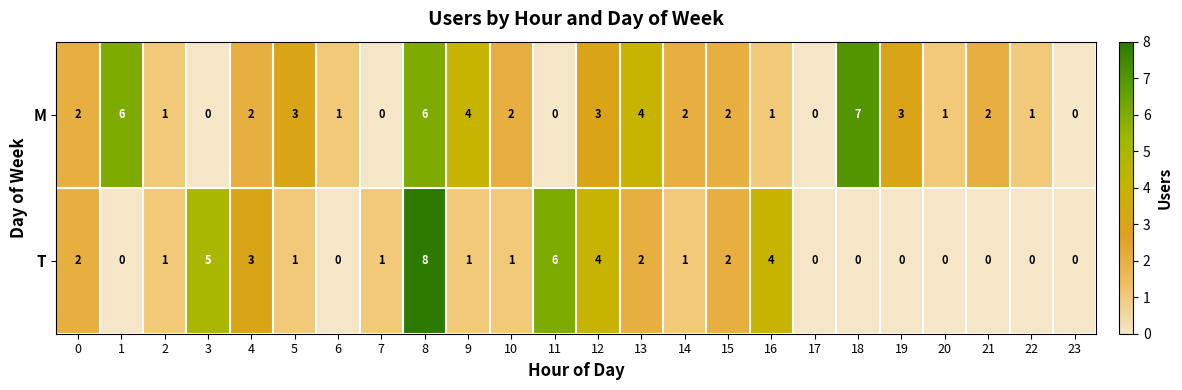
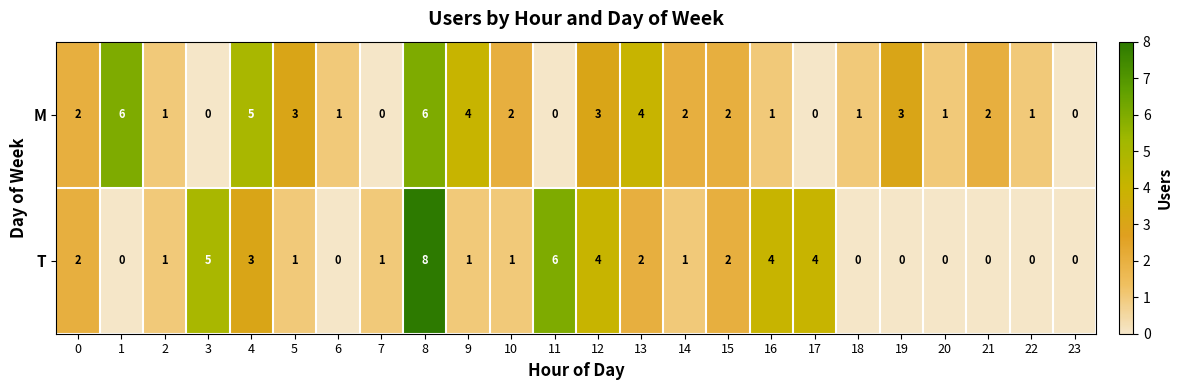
M, 4: 2 -> 5
M, 18: 7 -> 1
T, 17: 0 -> 4
